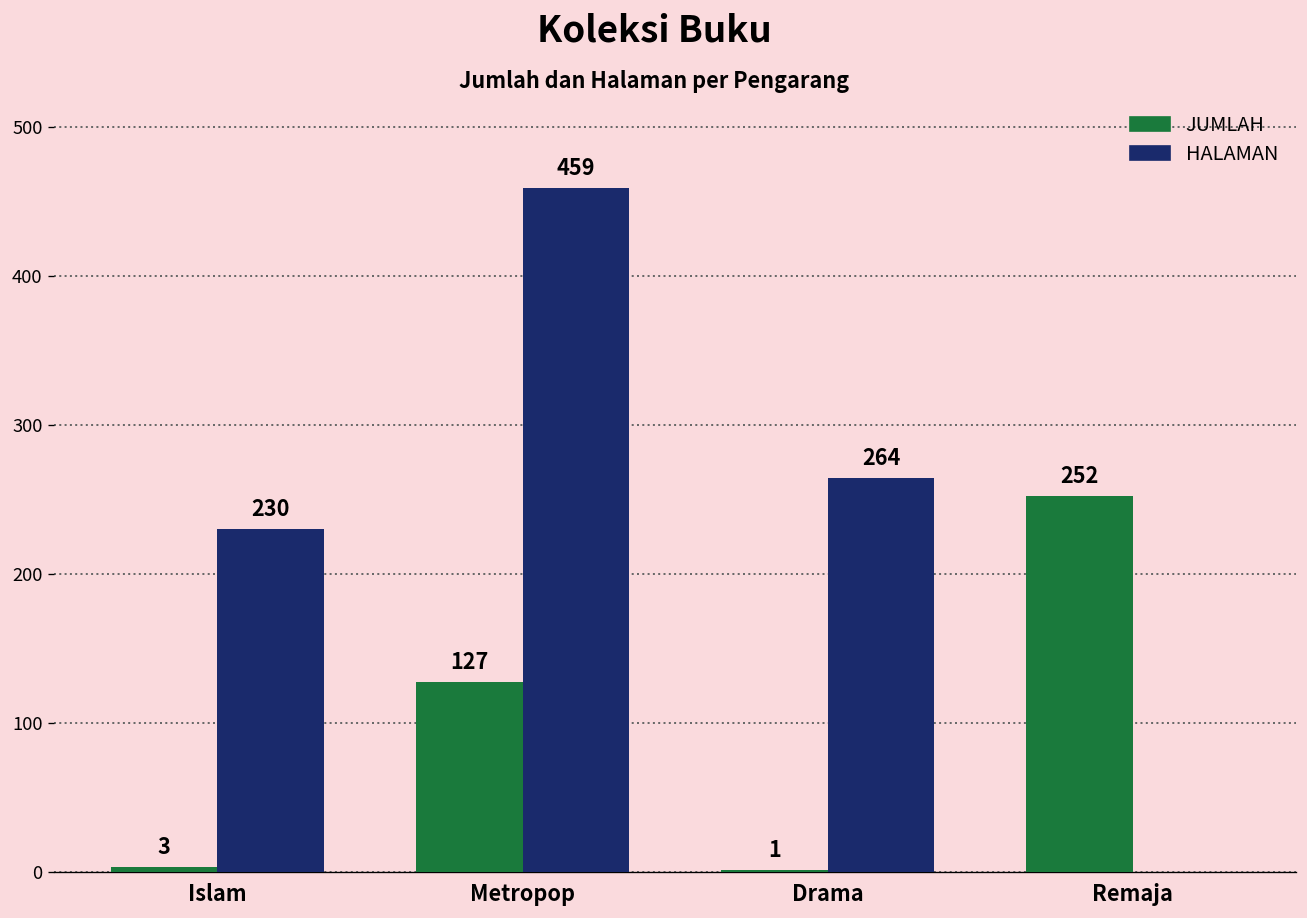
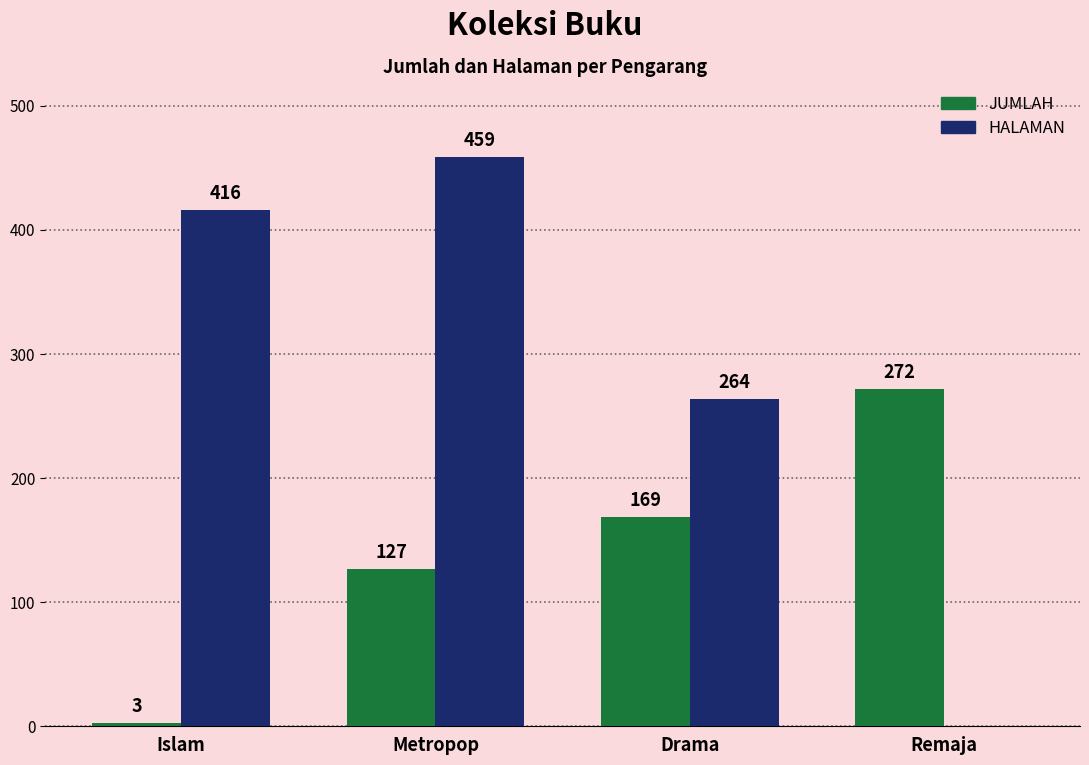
HALAMAN, Islam: 230 -> 416
JUMLAH, Drama: 1 -> 169
JUMLAH, Remaja: 252 -> 272
